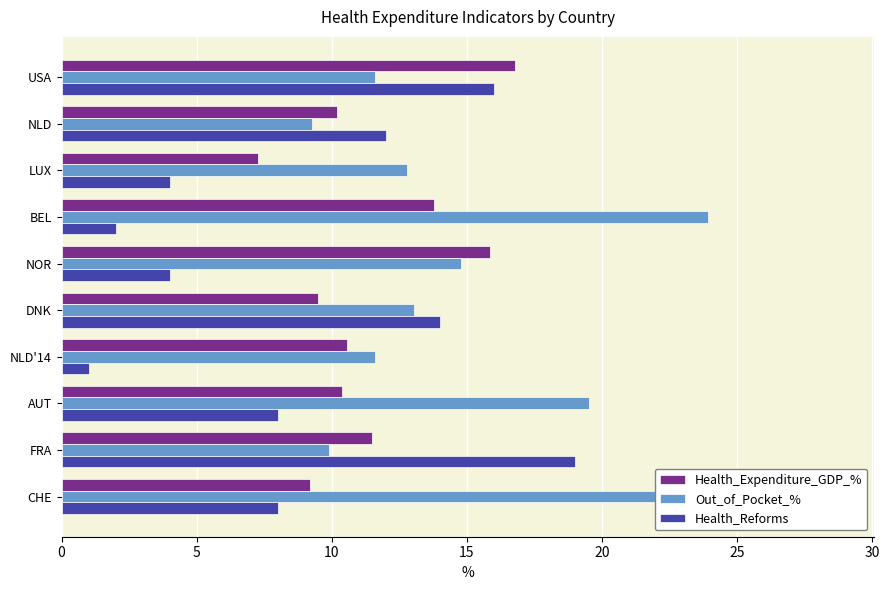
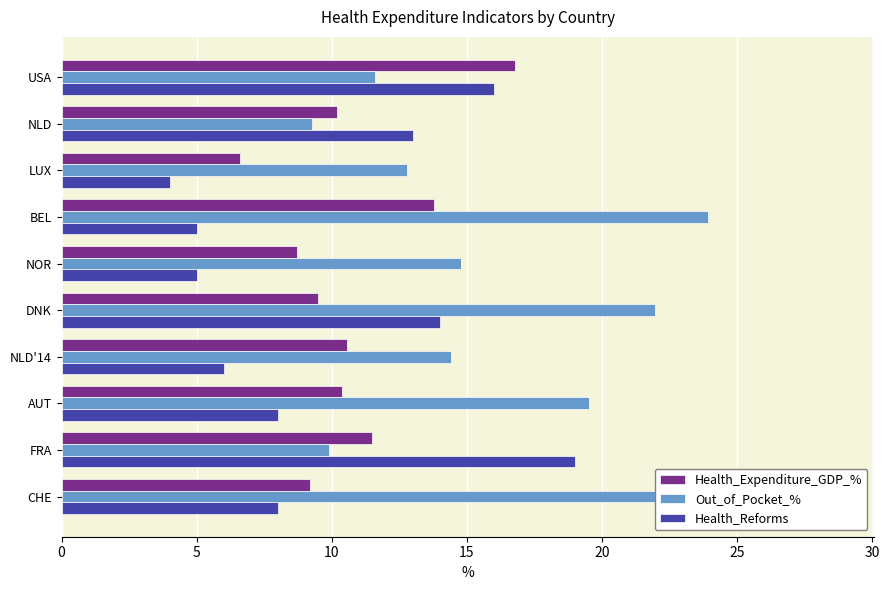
Health_Reforms, NLD: 12 -> 13
Health_Expenditure_GDP_%, LUX: 7.3 -> 6.6
Health_Reforms, BEL: 2 -> 5
Health_Expenditure_GDP_%, NOR: 15.9 -> 8.7
Health_Reforms, NOR: 4 -> 5
Out_of_Pocket_%, DNK: 13.0 -> 22.0
Out_of_Pocket_%, NLD'14: 11.6 -> 14.4
Health_Reforms, NLD'14: 1 -> 6
